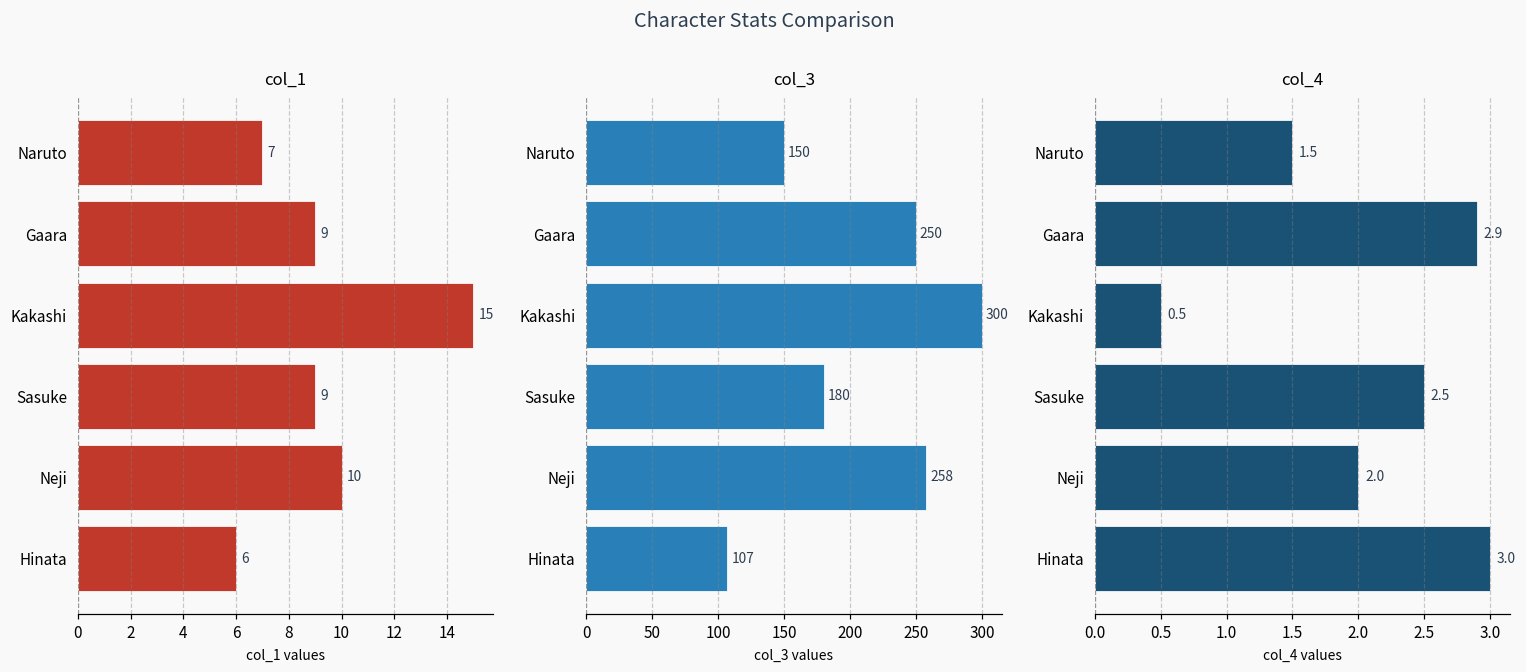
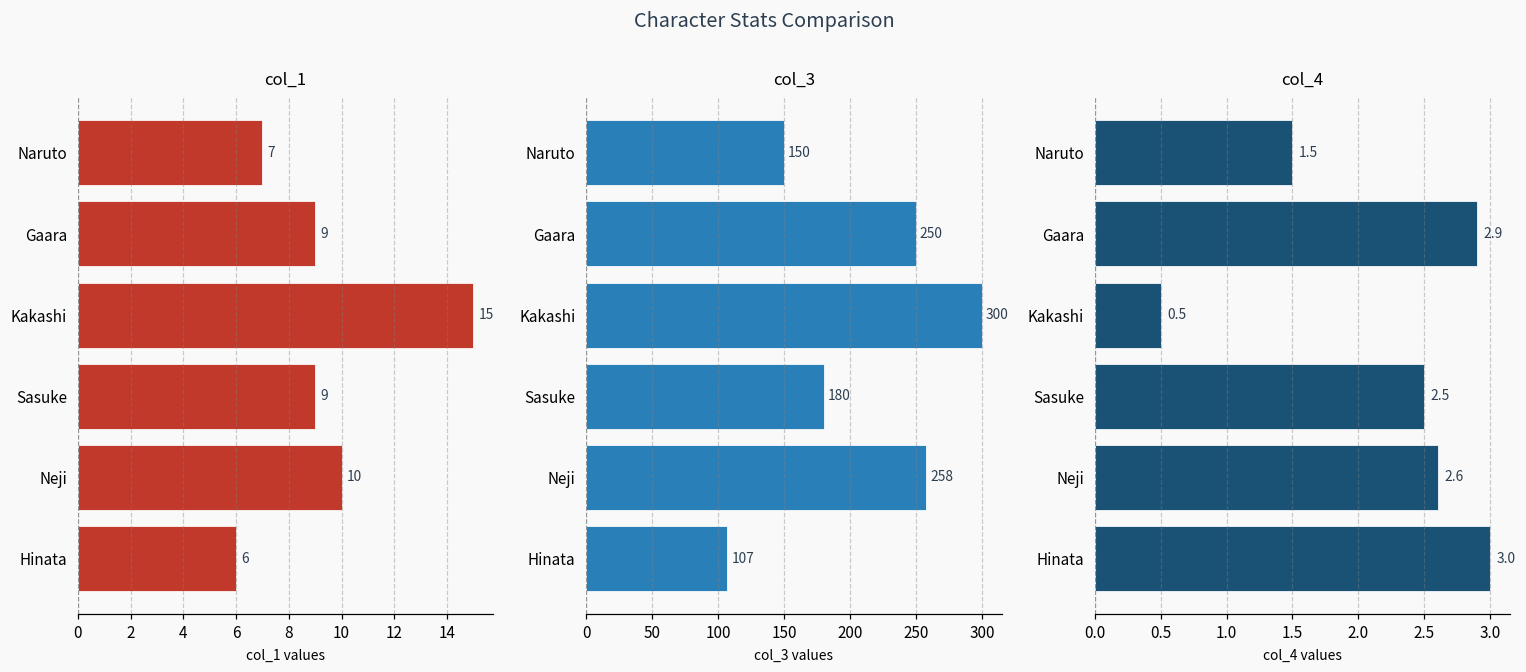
col_4, Neji: 2.0 -> 2.6
